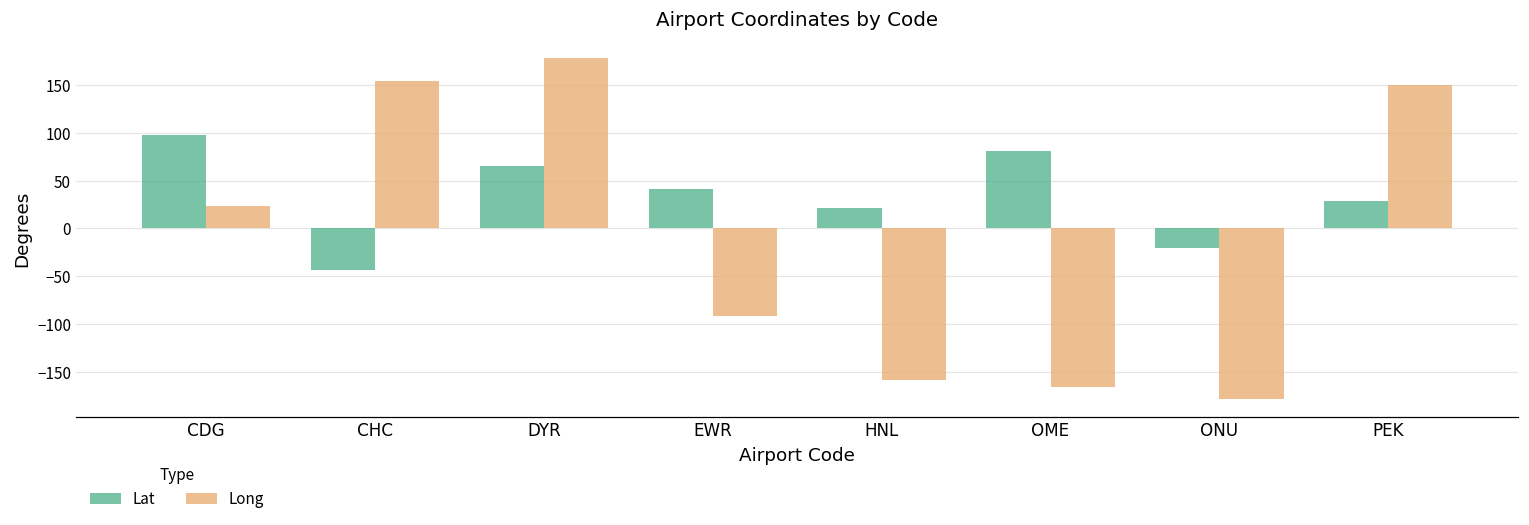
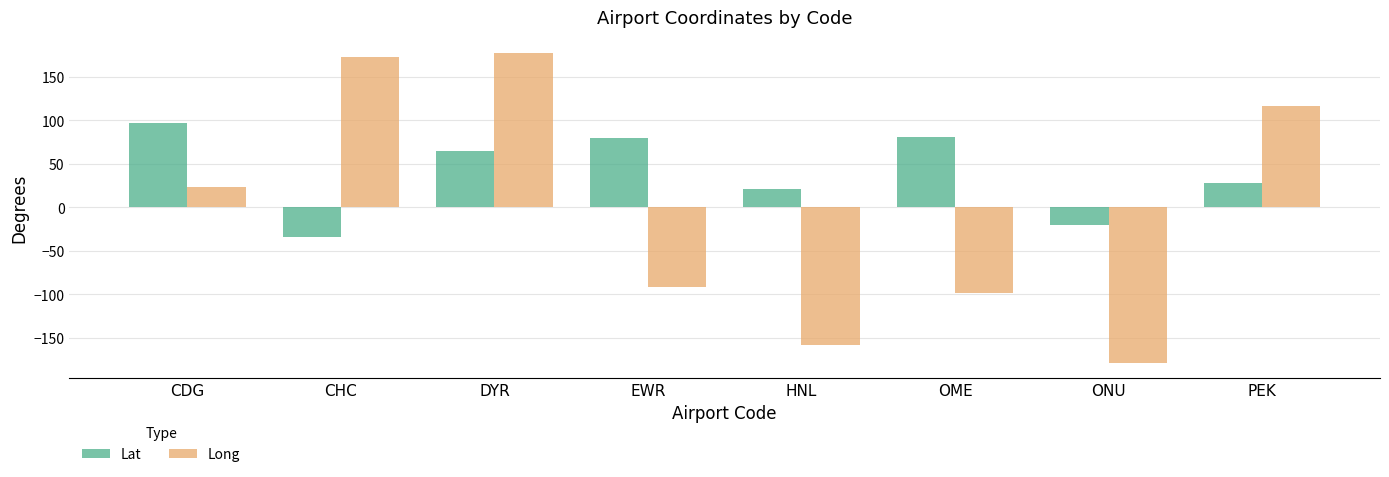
Lat, CHC: -40 -> -30
Long, CHC: 150 -> 170
Lat, EWR: 40 -> 80
Long, OME: -170 -> -100
Long, PEK: 150 -> 120
